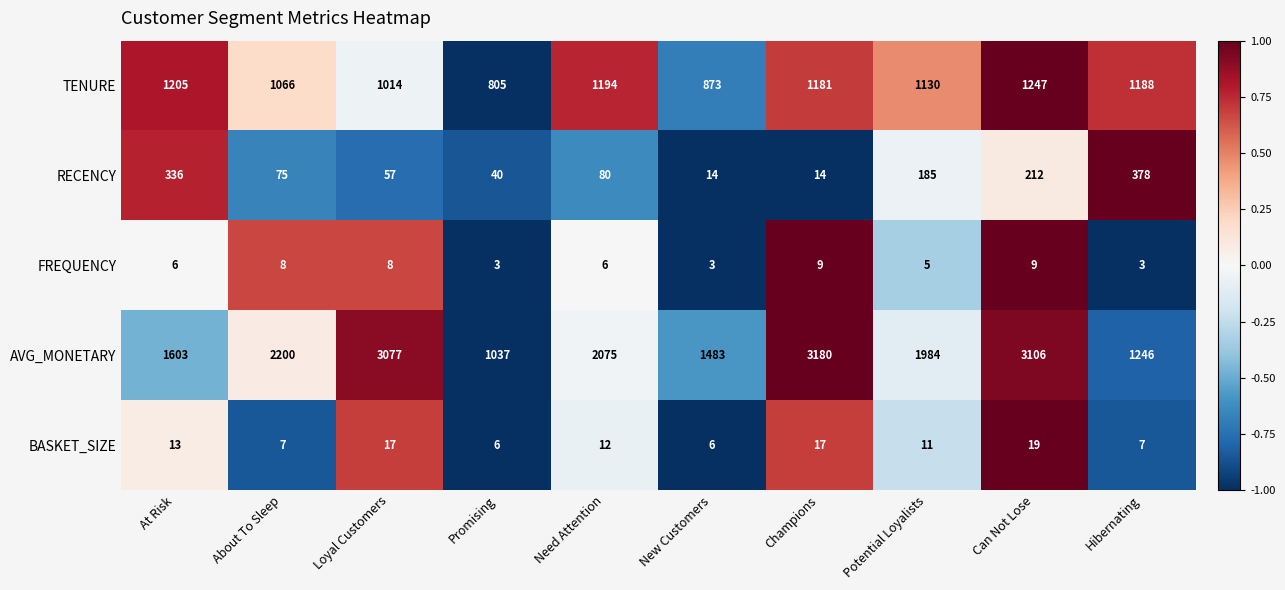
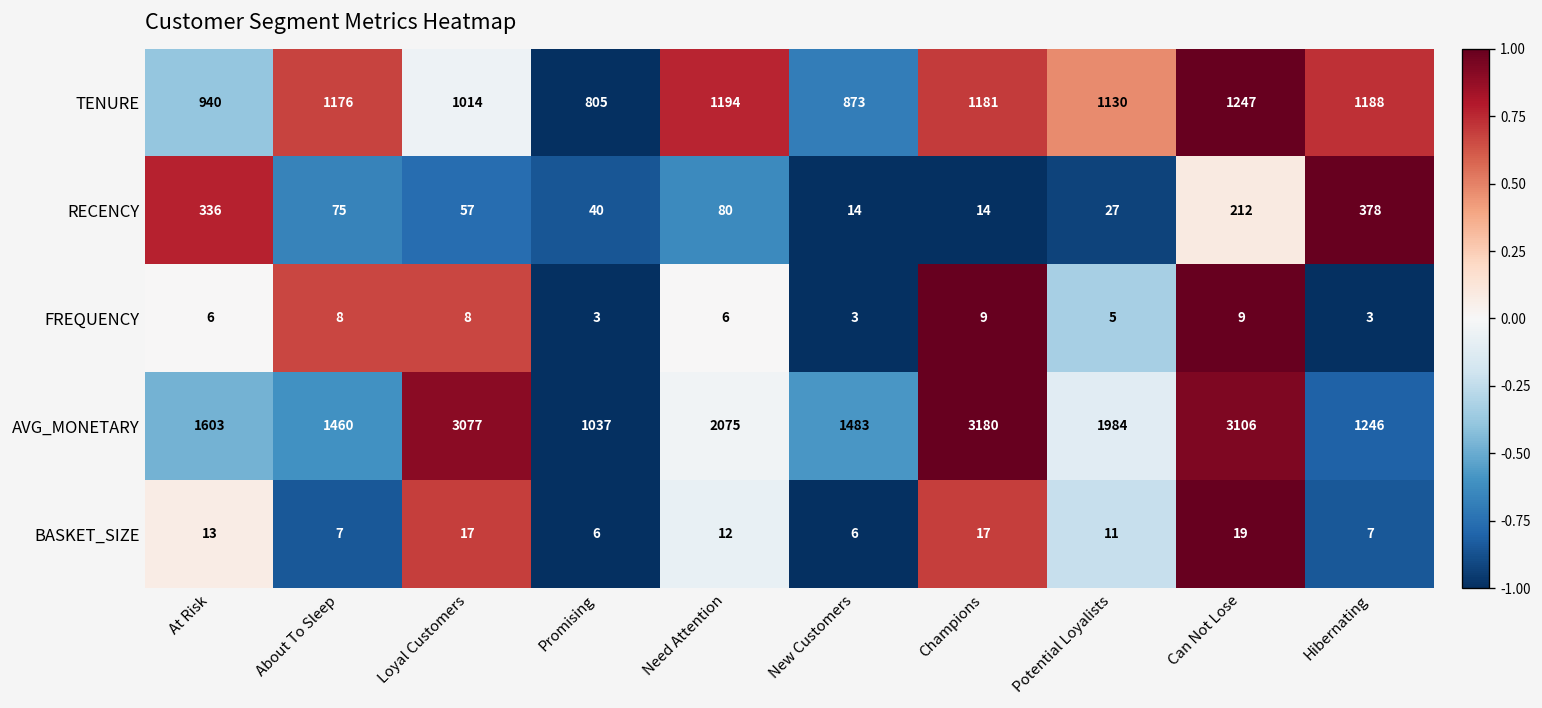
TENURE, At Risk: 1205 -> 940
TENURE, About To Sleep: 1066 -> 1176
RECENCY, Potential Loyalists: 185 -> 27
AVG_MONETARY, About To Sleep: 2200 -> 1460
